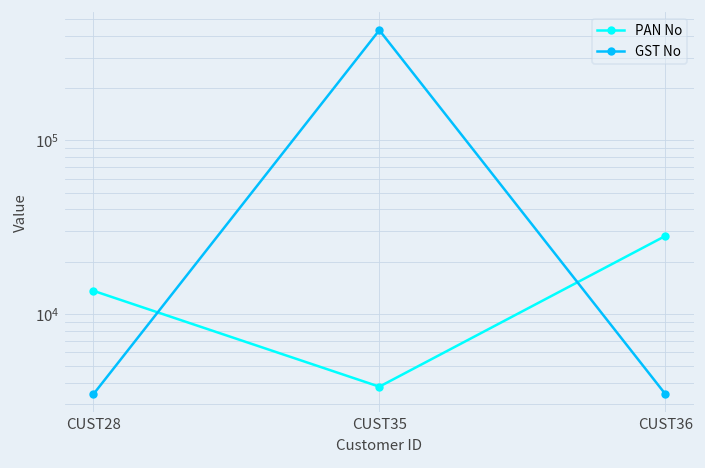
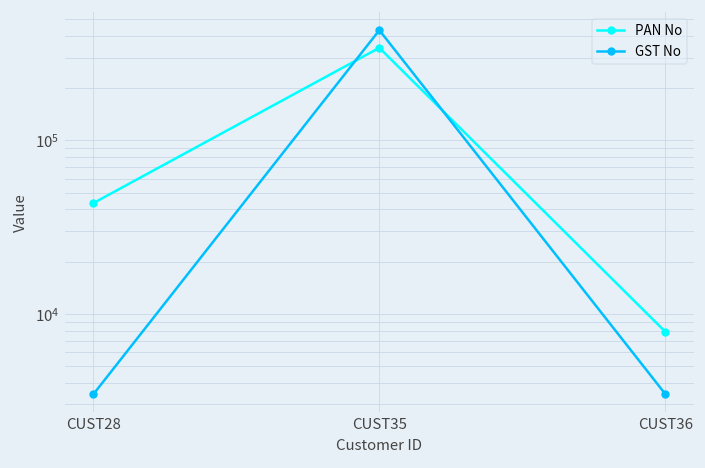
PAN No, CUST28: 14000 -> 44000
PAN No, CUST35: 3800 -> 340000
PAN No, CUST36: 28000 -> 8000
